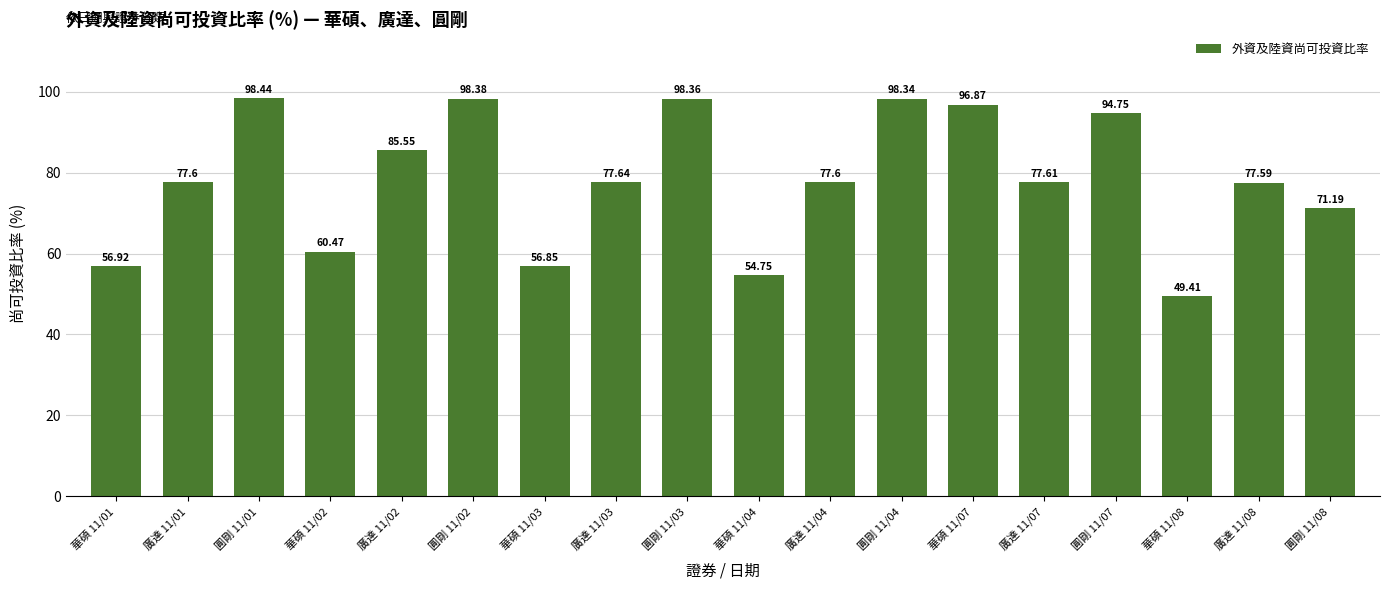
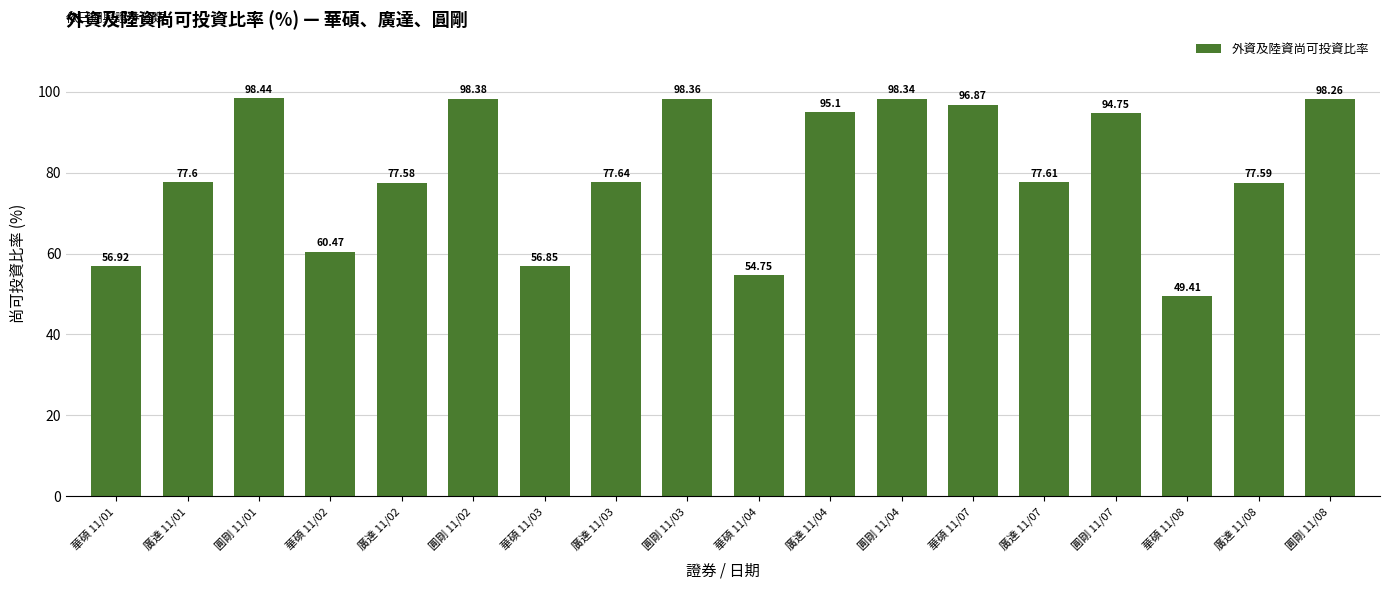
廣達 11/02: 85.55 -> 77.58
廣達 11/04: 77.6 -> 95.1
圓剛 11/08: 71.19 -> 98.26
